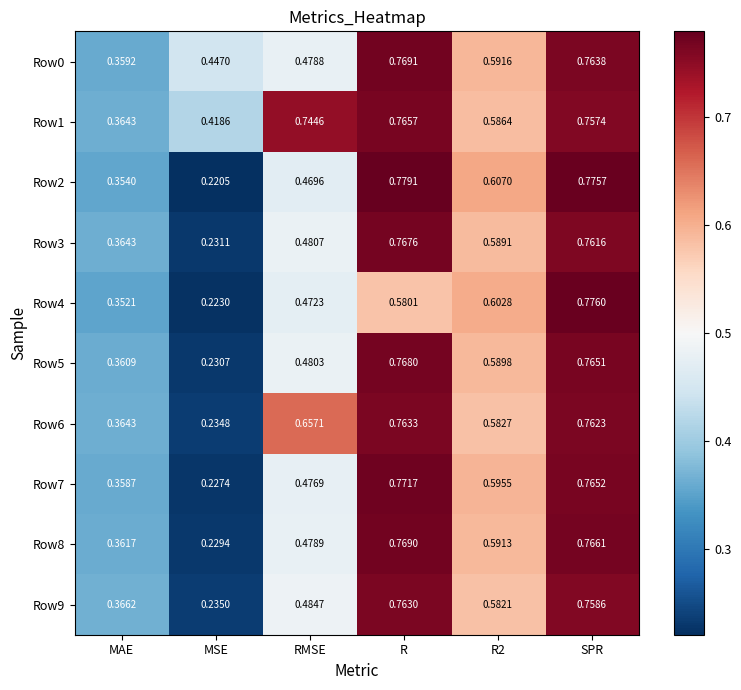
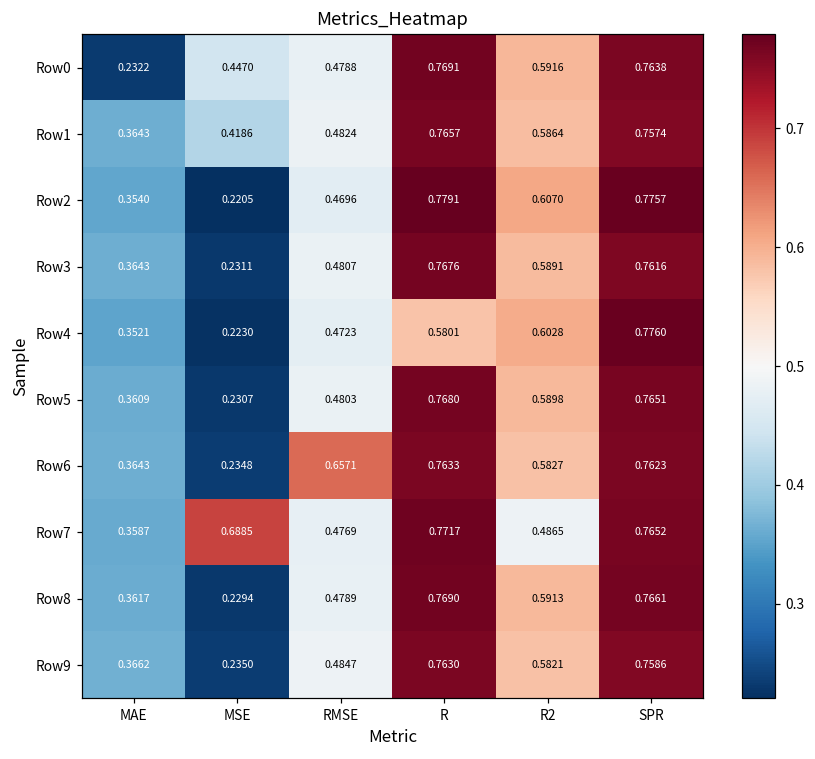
Row0, MAE: 0.3592 -> 0.2322
Row1, RMSE: 0.7446 -> 0.4824
Row7, MSE: 0.2274 -> 0.6885
Row7, R2: 0.5955 -> 0.4865
